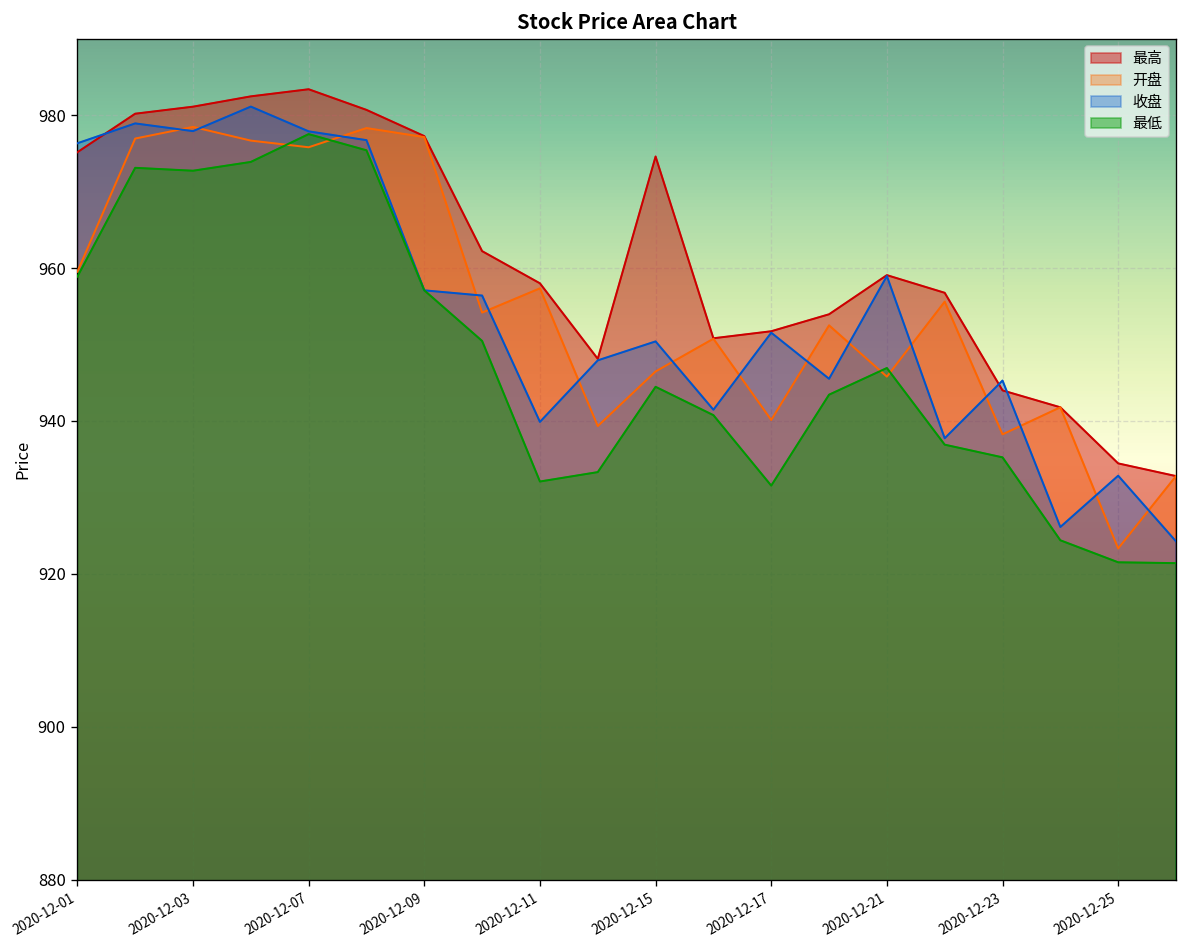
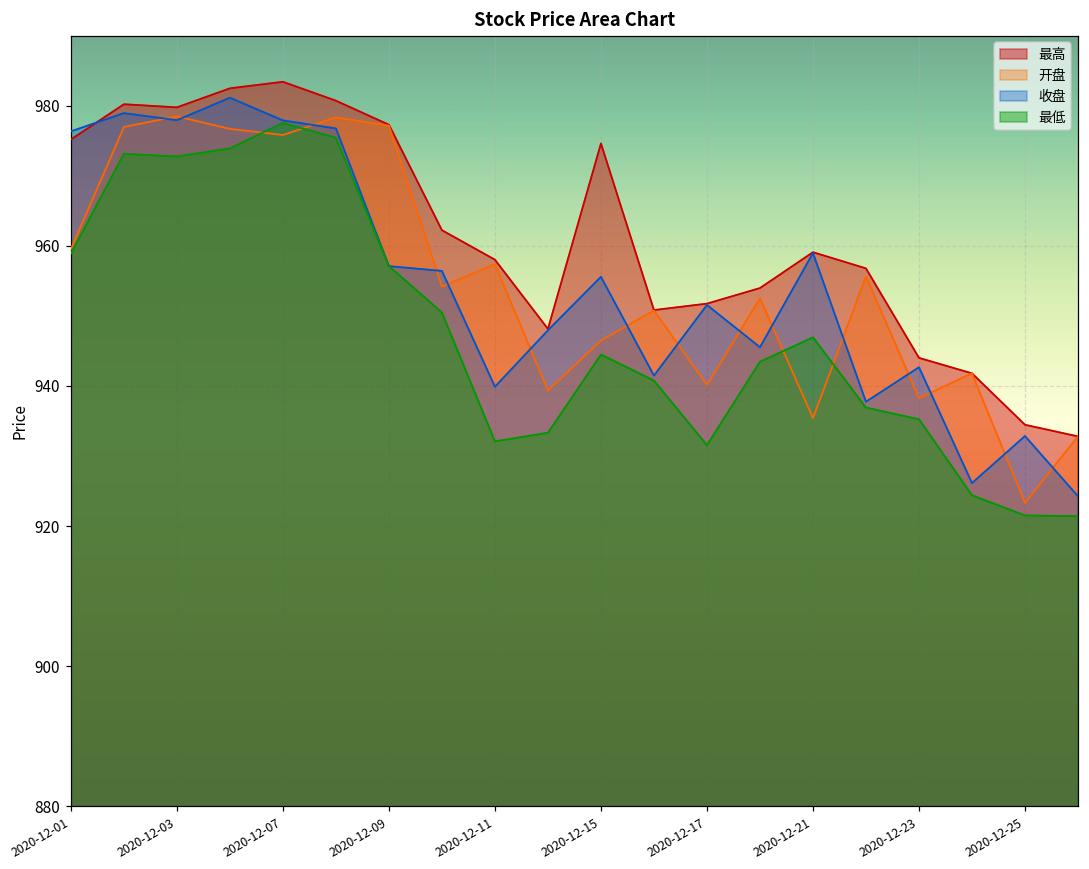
最高, 2020-12-03: 981 -> 980
收盘, 2020-12-15: 950 -> 956
开盘, 2020-12-21: 946 -> 935
收盘, 2020-12-23: 945 -> 943
